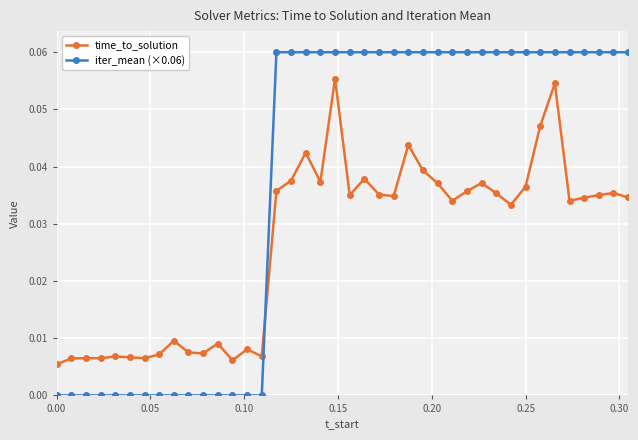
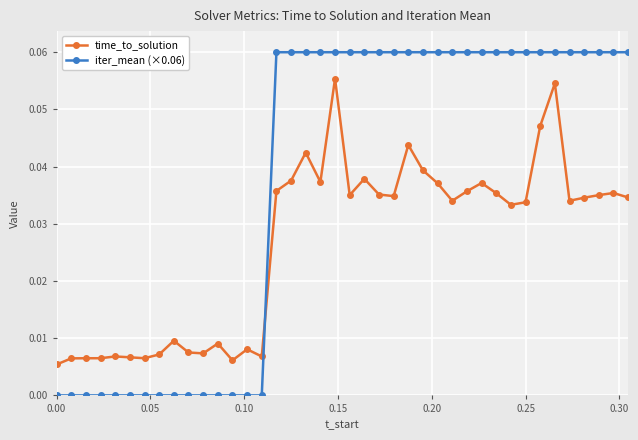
time_to_solution, 0.25: 0.036 -> 0.034
